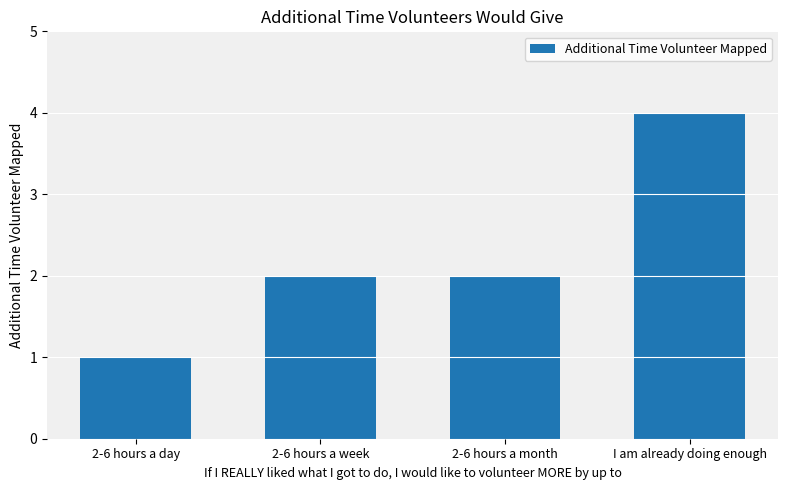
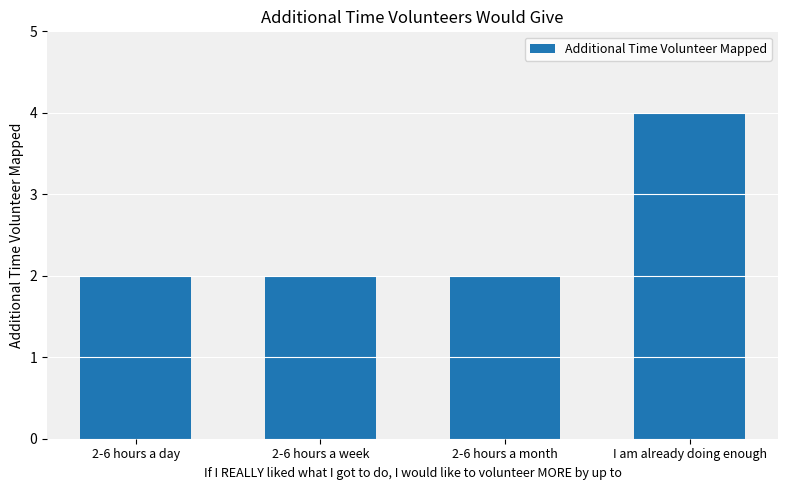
2-6 hours a day: 1 -> 2
